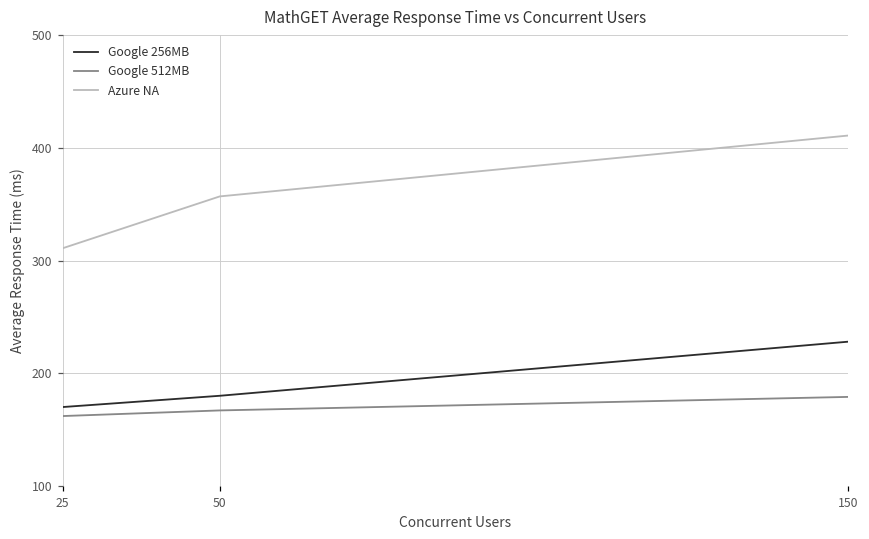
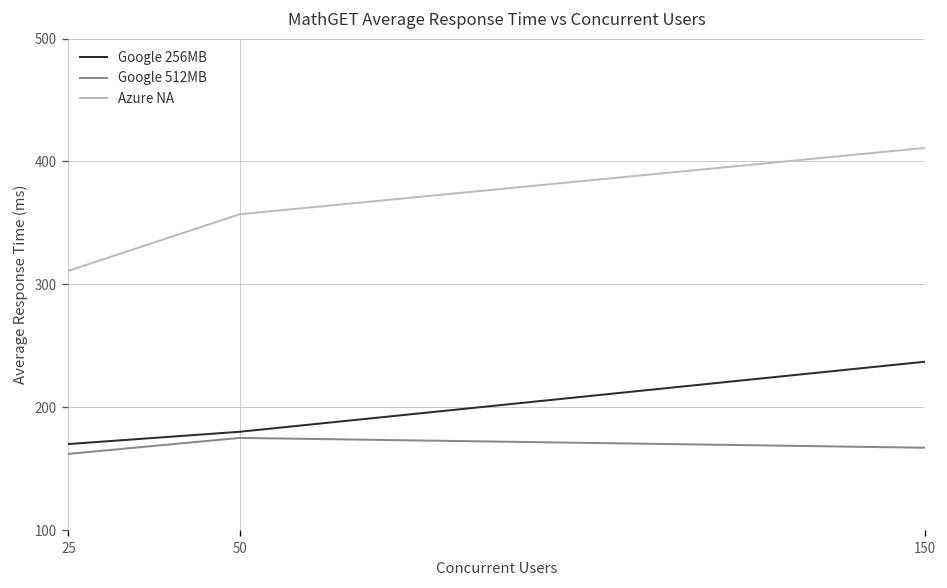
Google 512MB, 50: 167 -> 175
Google 256MB, 150: 228 -> 237
Google 512MB, 150: 179 -> 167
